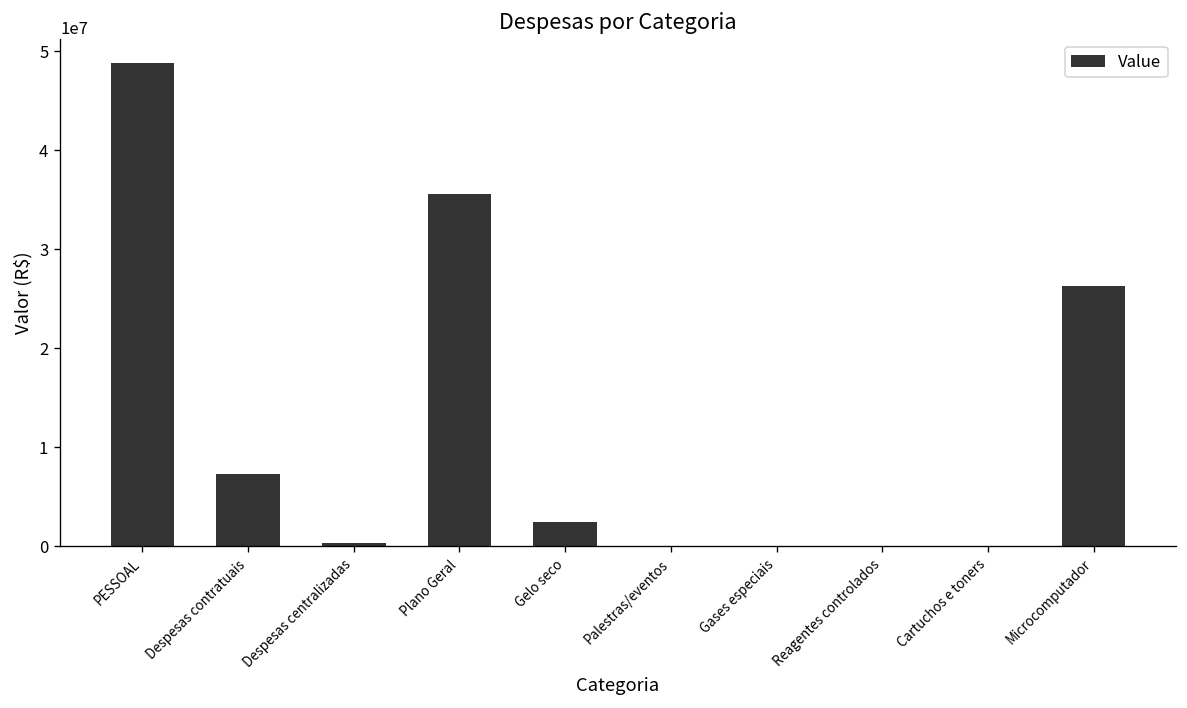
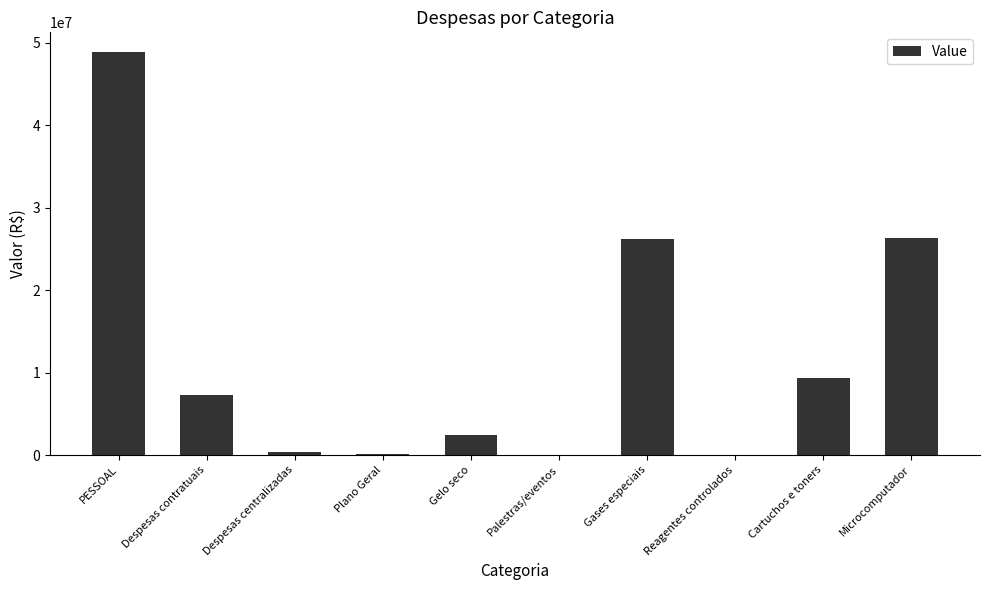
Plano Geral: 36000000 -> 0
Gases especiais: 0 -> 26000000
Cartuchos e toners: 0 -> 9000000
